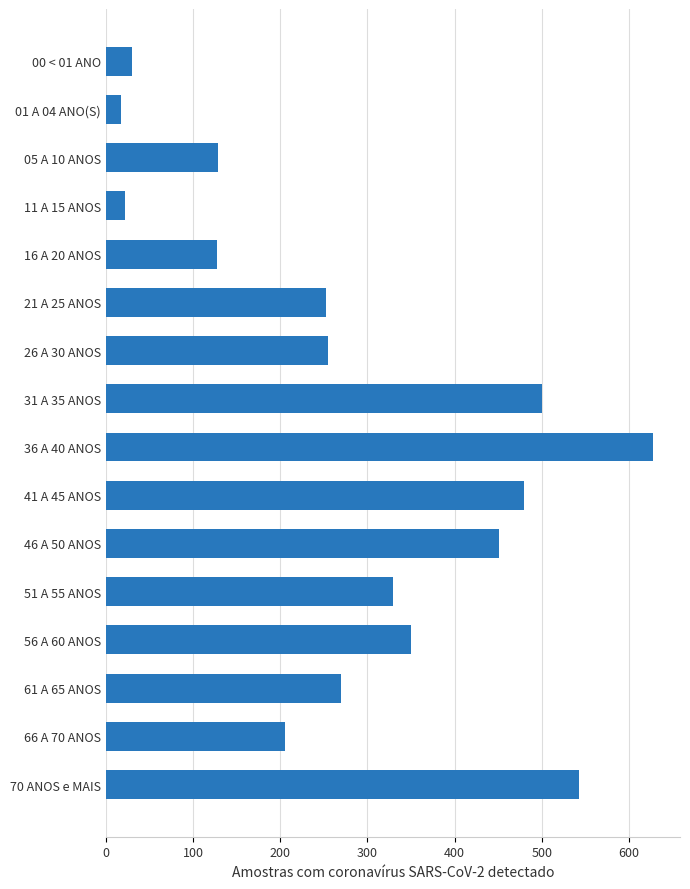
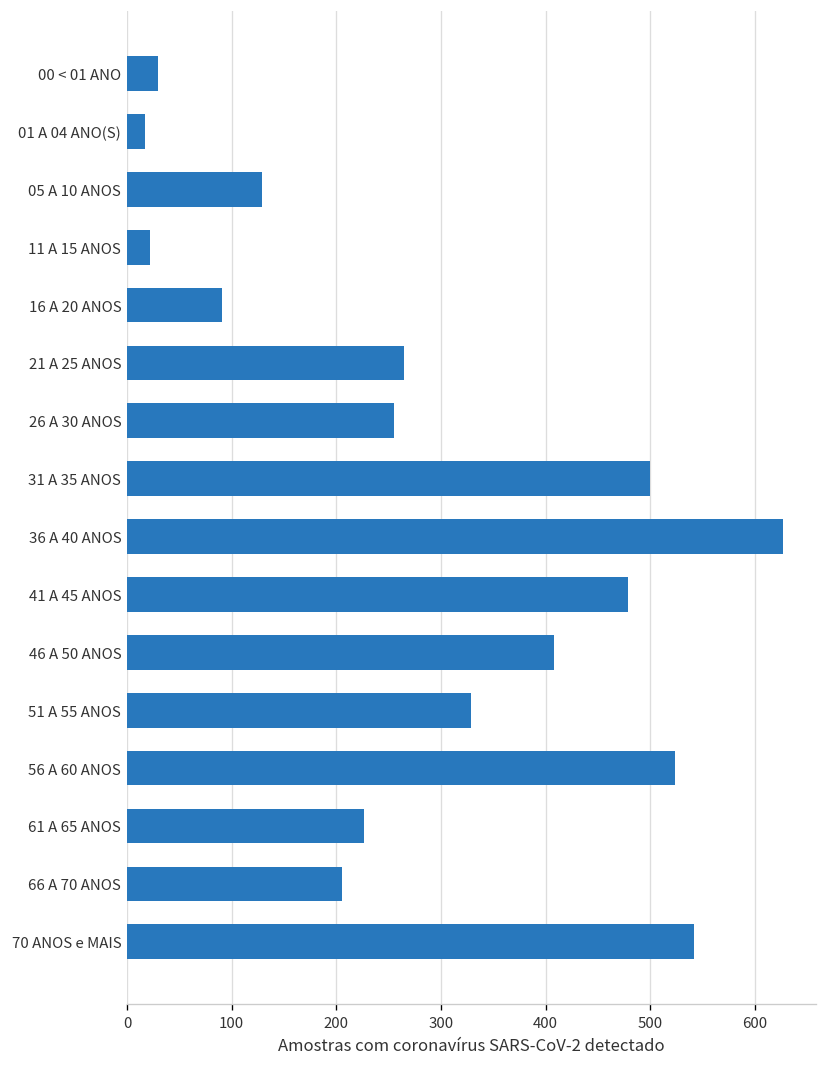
16 A 20 ANOS: 130 -> 90
21 A 25 ANOS: 250 -> 270
46 A 50 ANOS: 450 -> 410
56 A 60 ANOS: 350 -> 520
61 A 65 ANOS: 270 -> 230
